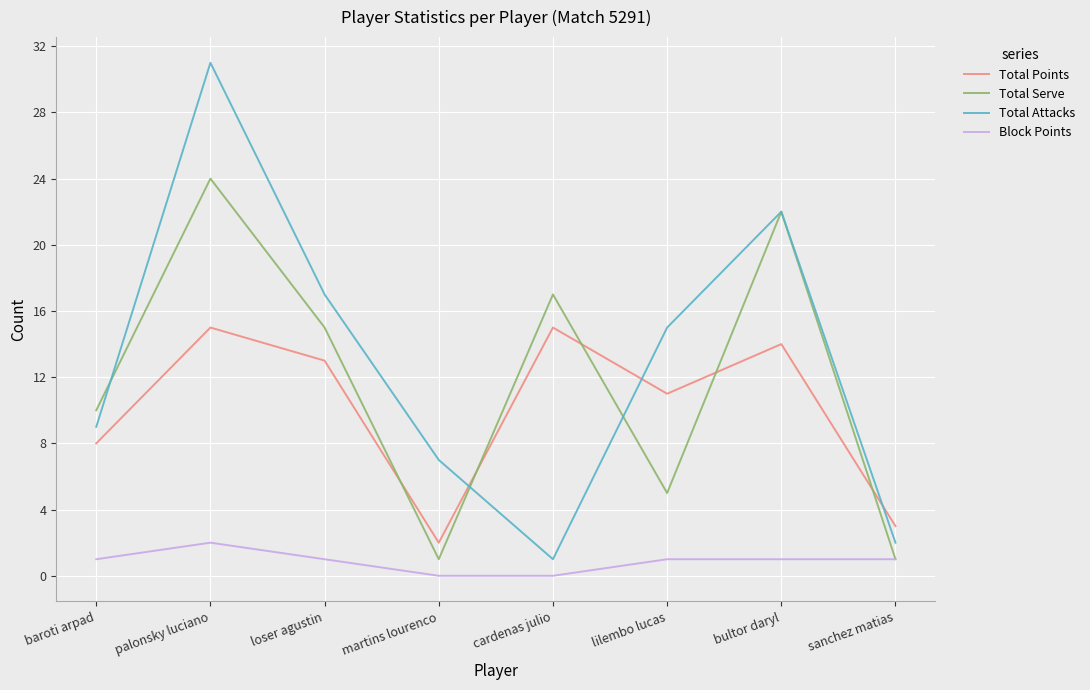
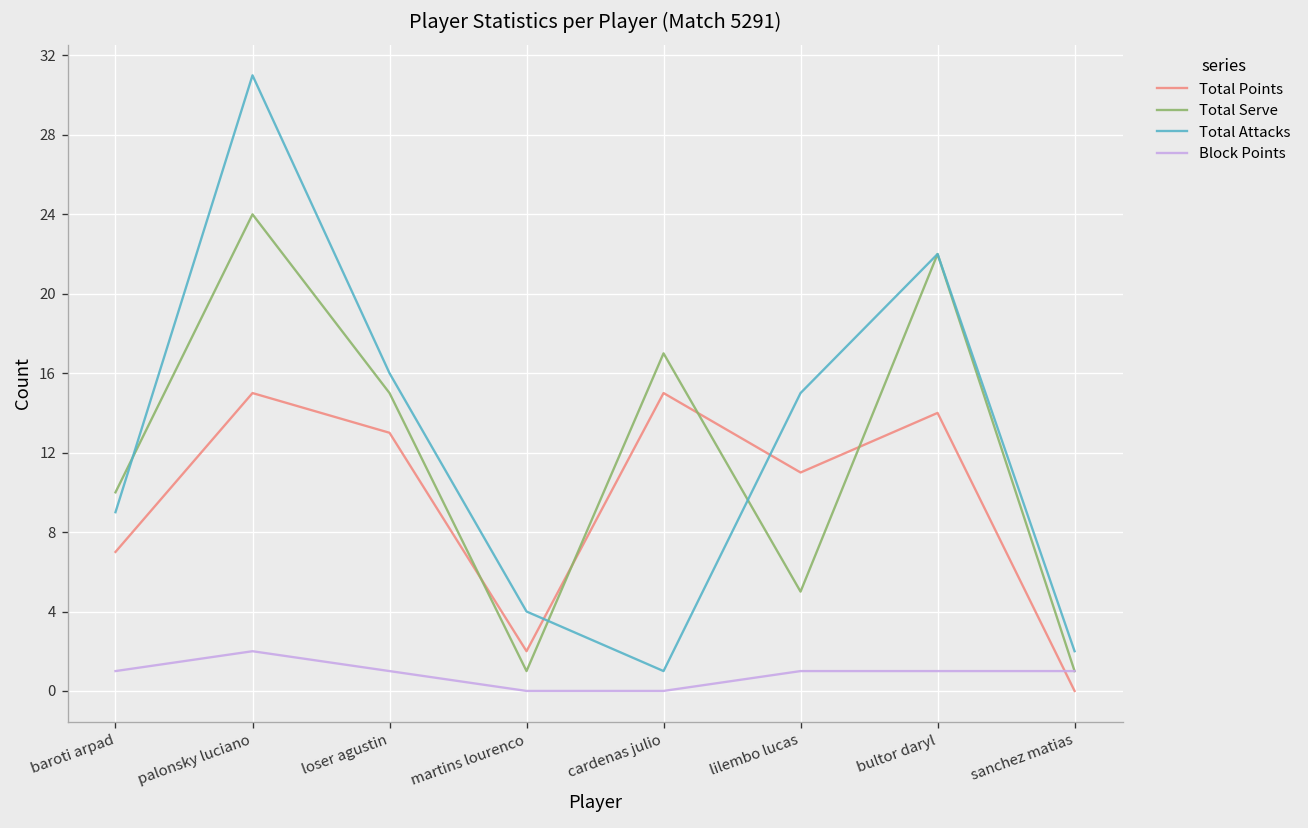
Total Points, baroti arpad: 8 -> 7
Total Attacks, loser agustin: 17 -> 16
Total Attacks, martins lourenco: 7 -> 4
Total Points, sanchez matias: 3 -> 0
